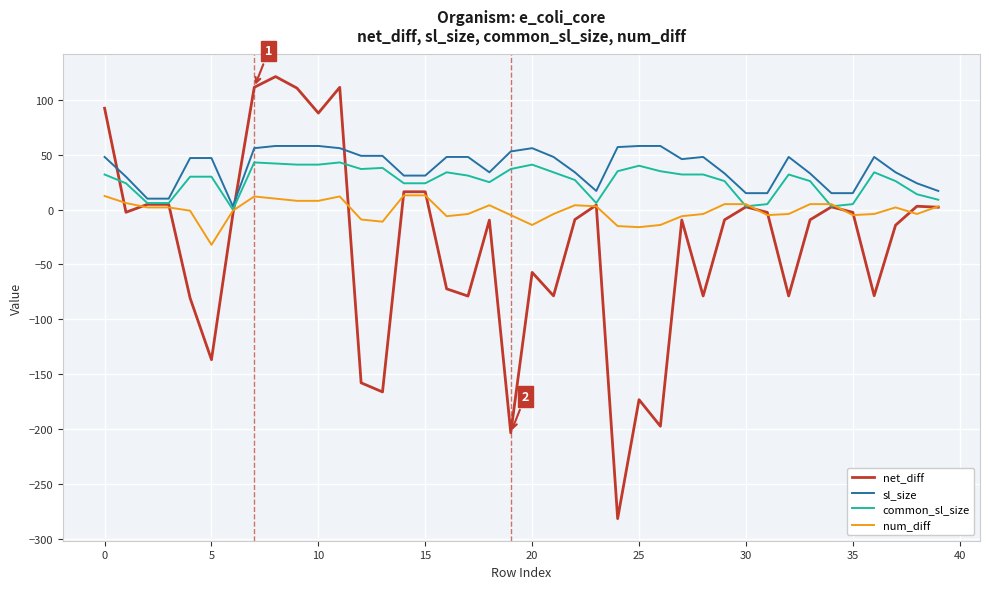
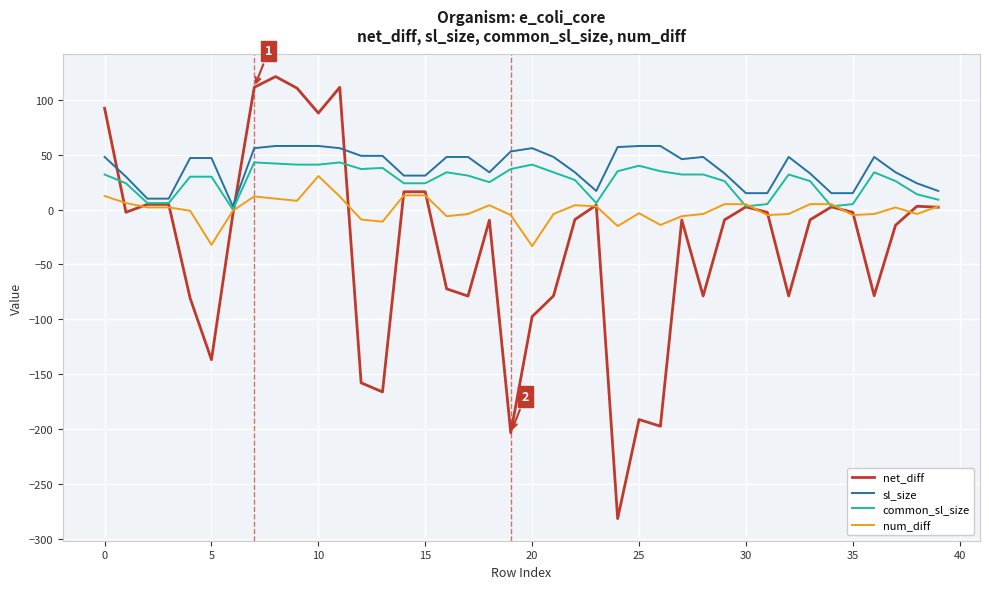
num_diff, 10: 8 -> 31
net_diff, 20: -57 -> -98
num_diff, 20: -14 -> -33
net_diff, 25: -173 -> -191
num_diff, 25: -16 -> -3
